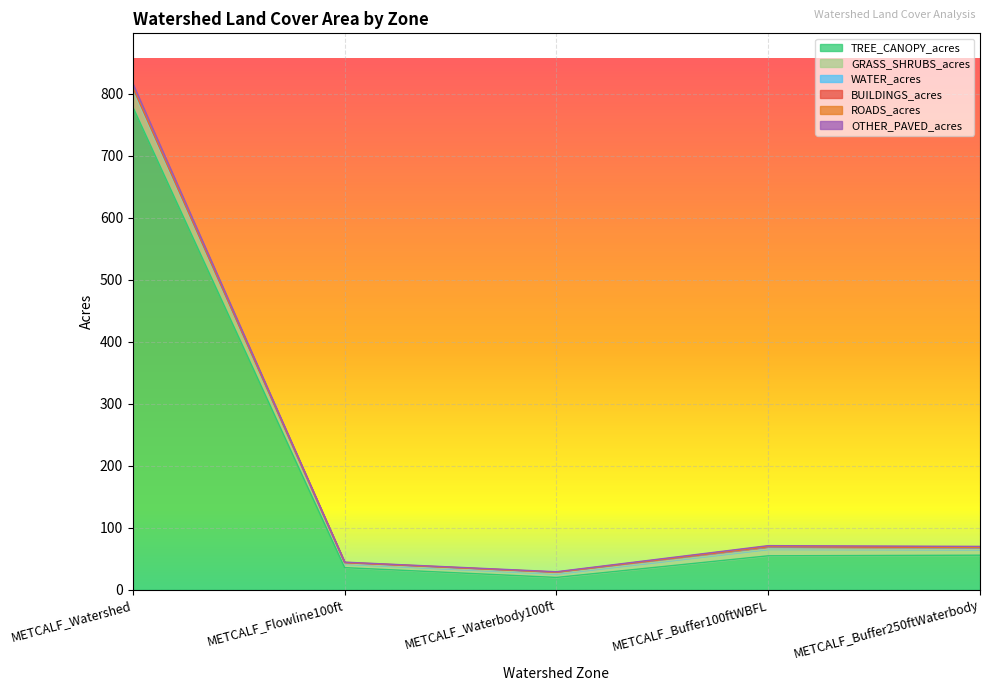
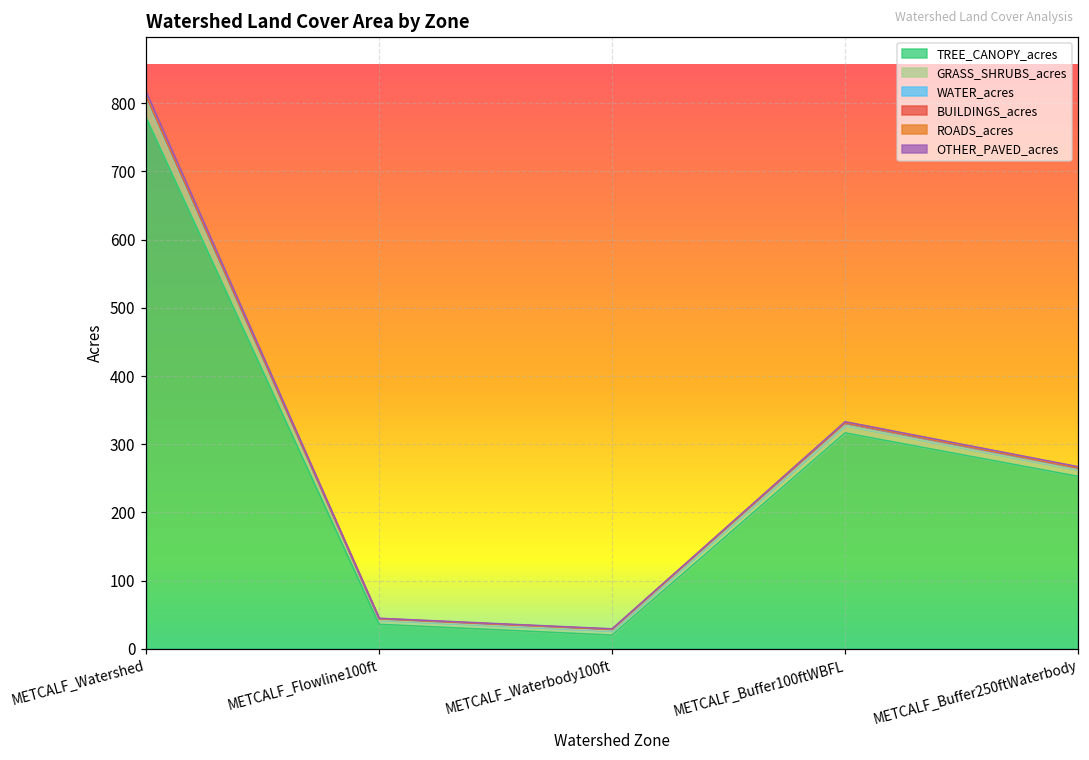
TREE_CANOPY_acres, METCALF_Buffer100ftWBFL: 50 -> 320
TREE_CANOPY_acres, METCALF_Buffer250ftWaterbody: 60 -> 250
